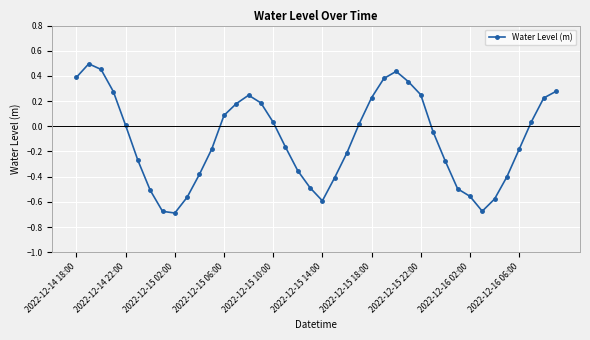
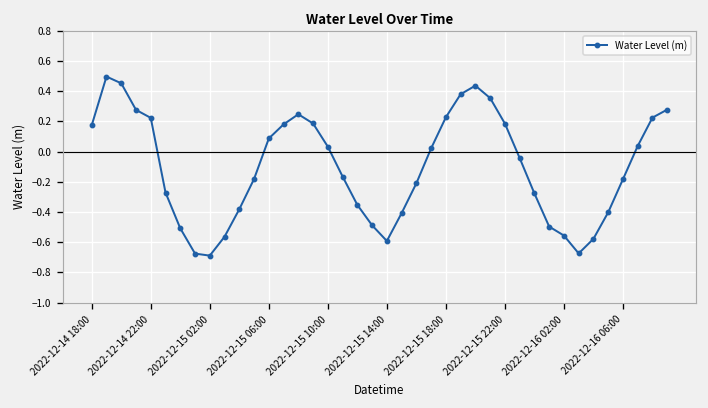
2022-12-14 18:00: 0.39 -> 0.17
2022-12-14 22:00: 0.01 -> 0.22
2022-12-15 22:00: 0.25 -> 0.19
